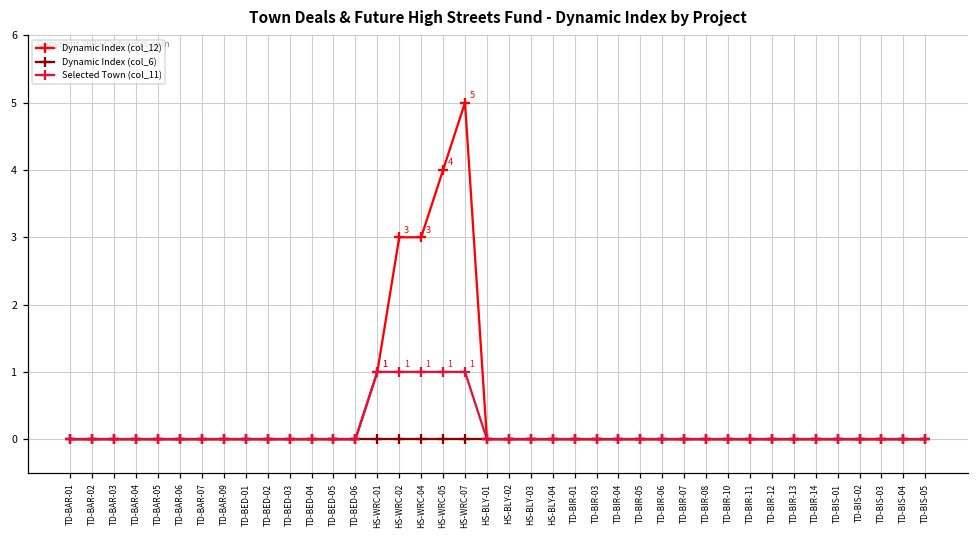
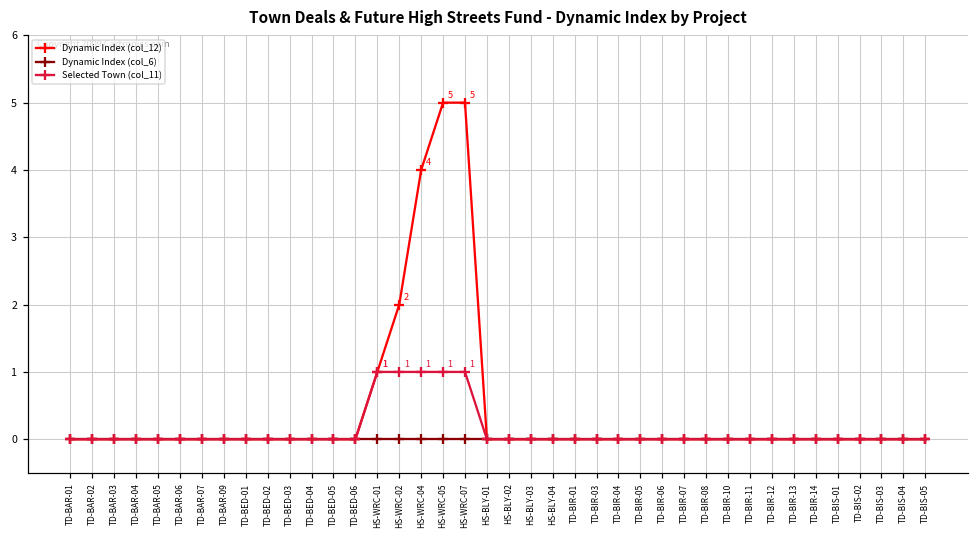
Dynamic Index (col_12), HS-WRC-02: 3 -> 2
Dynamic Index (col_12), HS-WRC-04: 3 -> 4
Dynamic Index (col_12), HS-WRC-05: 4 -> 5
